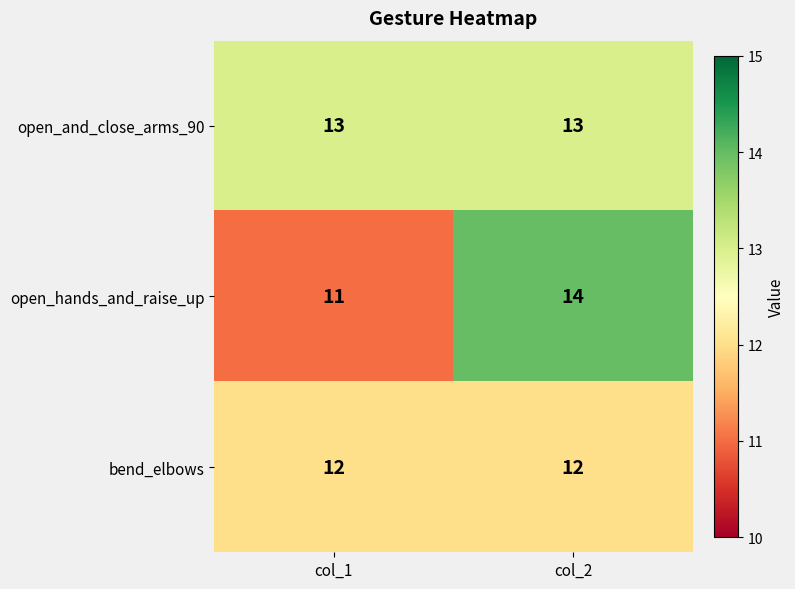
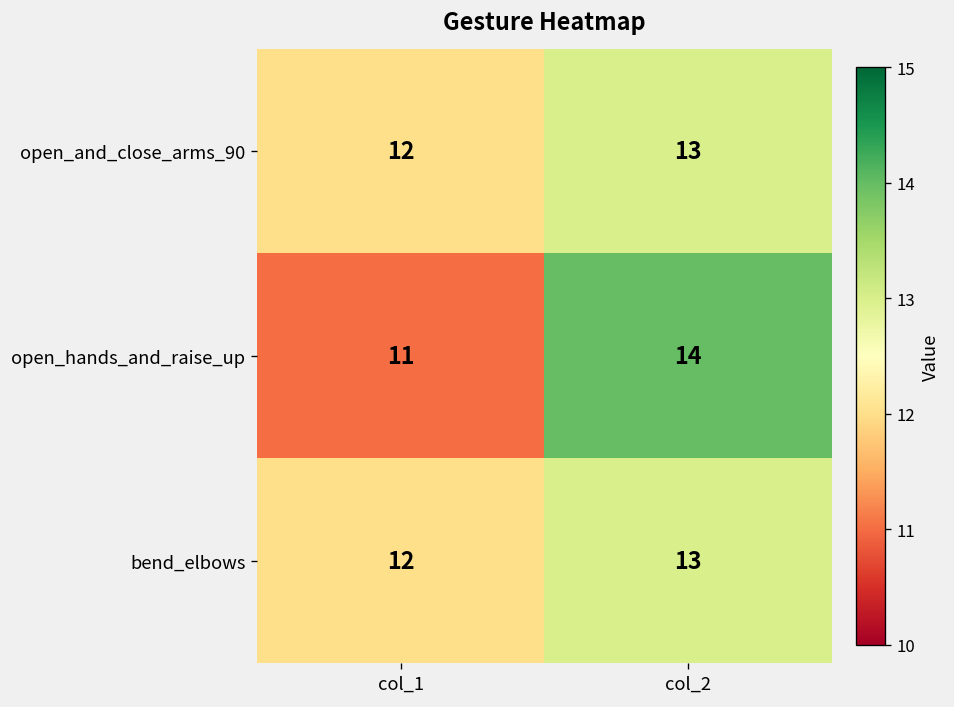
open_and_close_arms_90, col_1: 13 -> 12
bend_elbows, col_2: 12 -> 13
